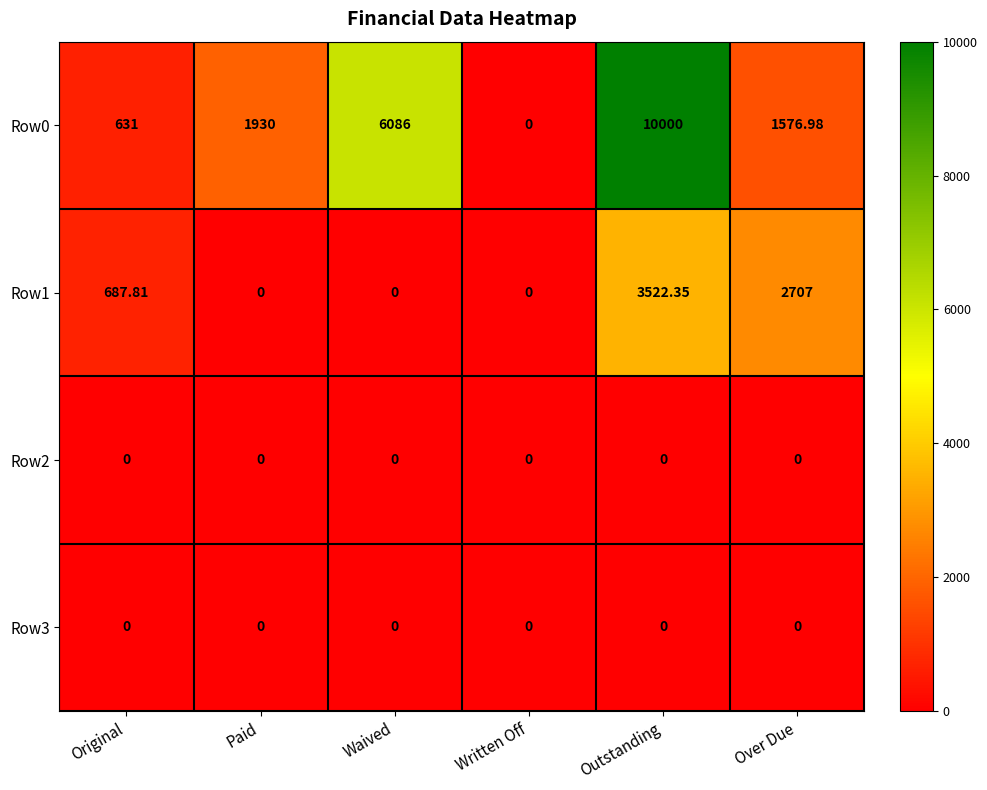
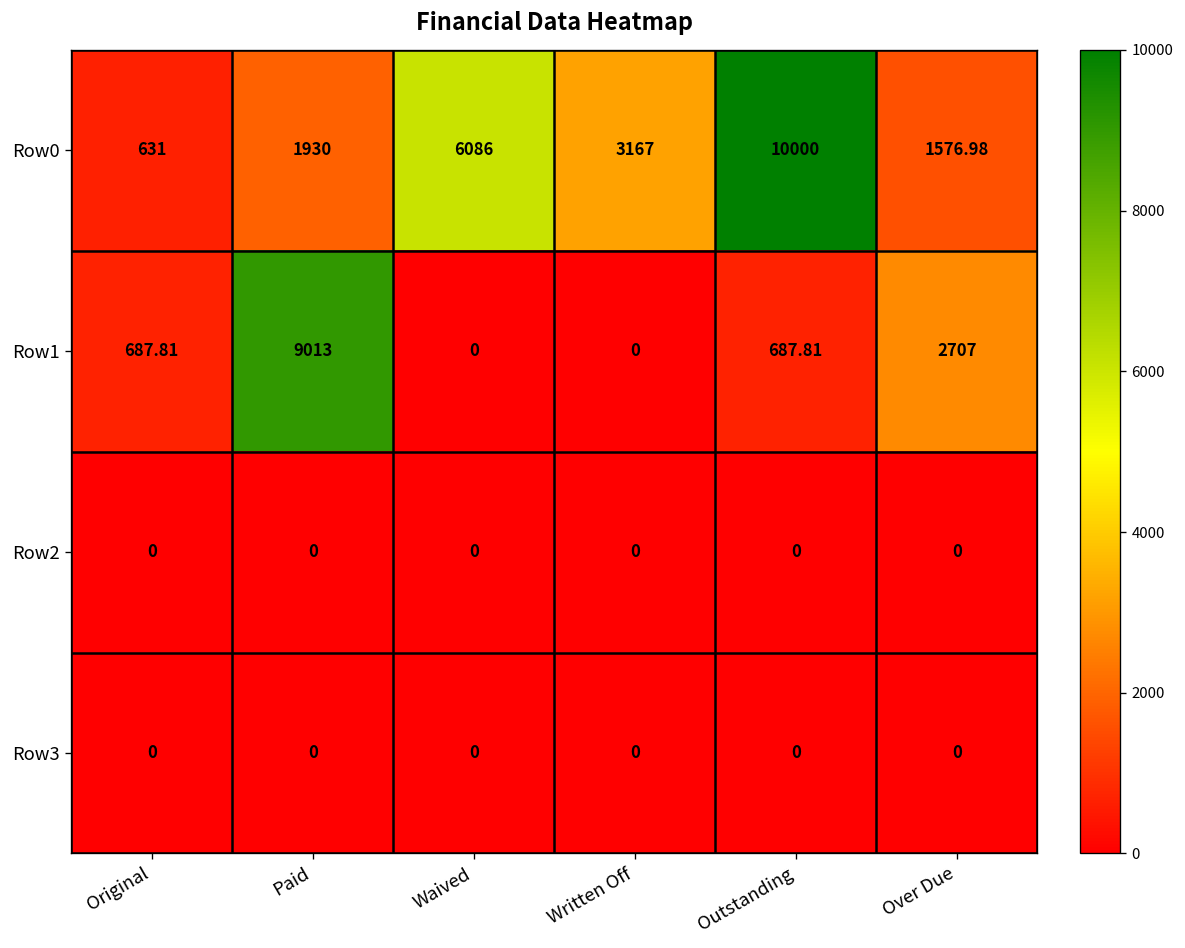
Row0, Written Off: 0 -> 3167
Row1, Paid: 0 -> 9013
Row1, Outstanding: 3522.35 -> 687.81
